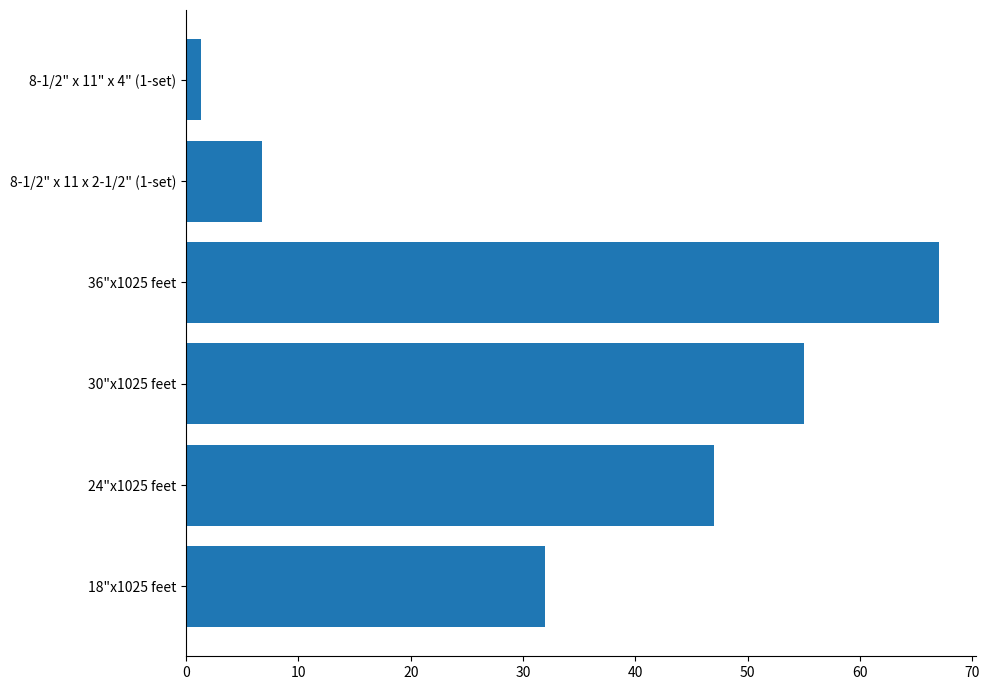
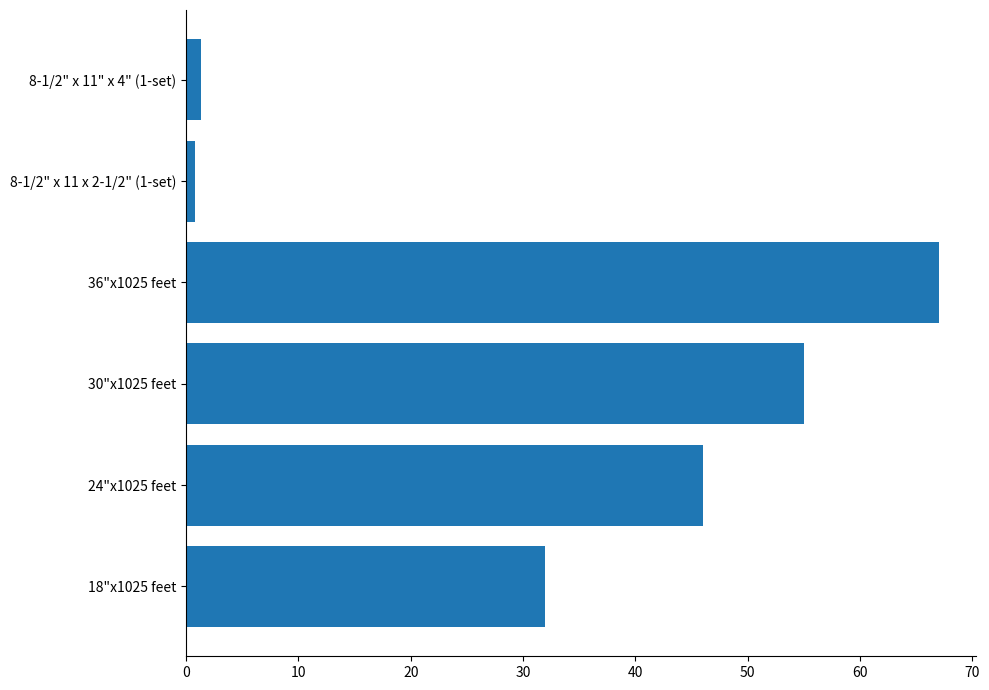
8-1/2" x 11 x 2-1/2" (1-set): 6.7 -> 0.8
24"x1025 feet: 47 -> 46
